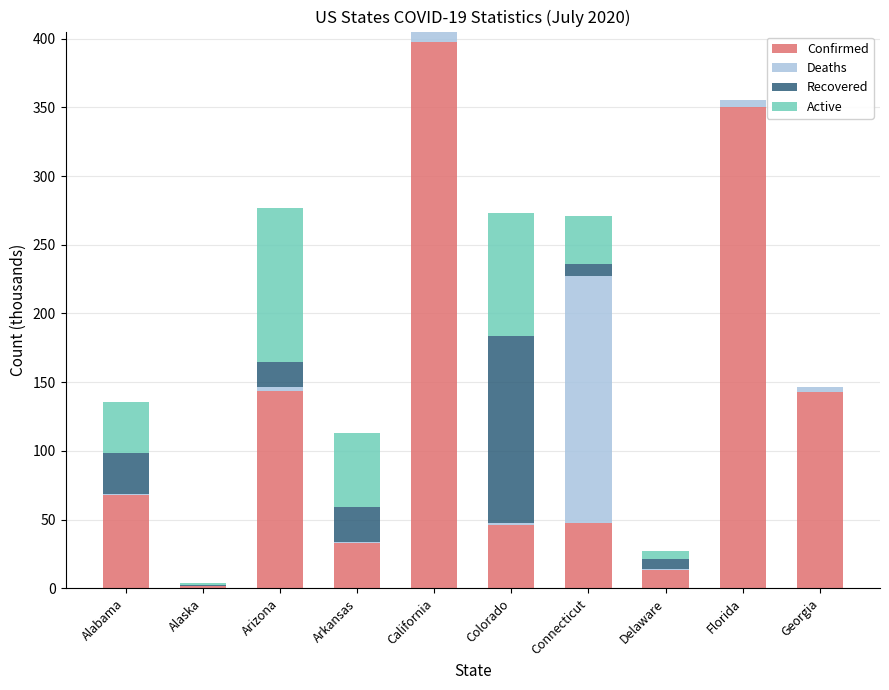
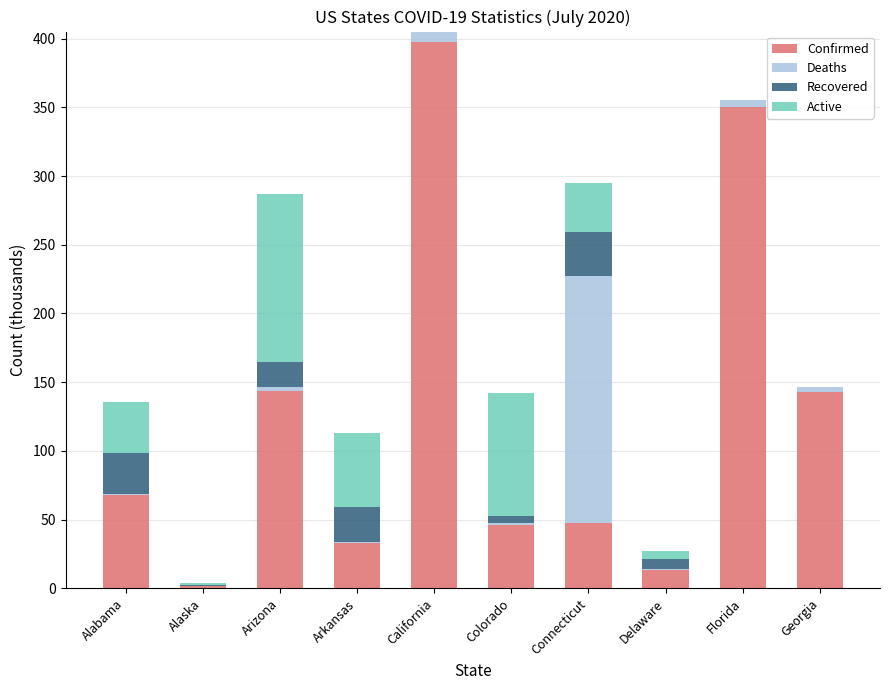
Active, Arizona: 112 -> 123
Recovered, Colorado: 136 -> 5
Recovered, Connecticut: 8 -> 32
